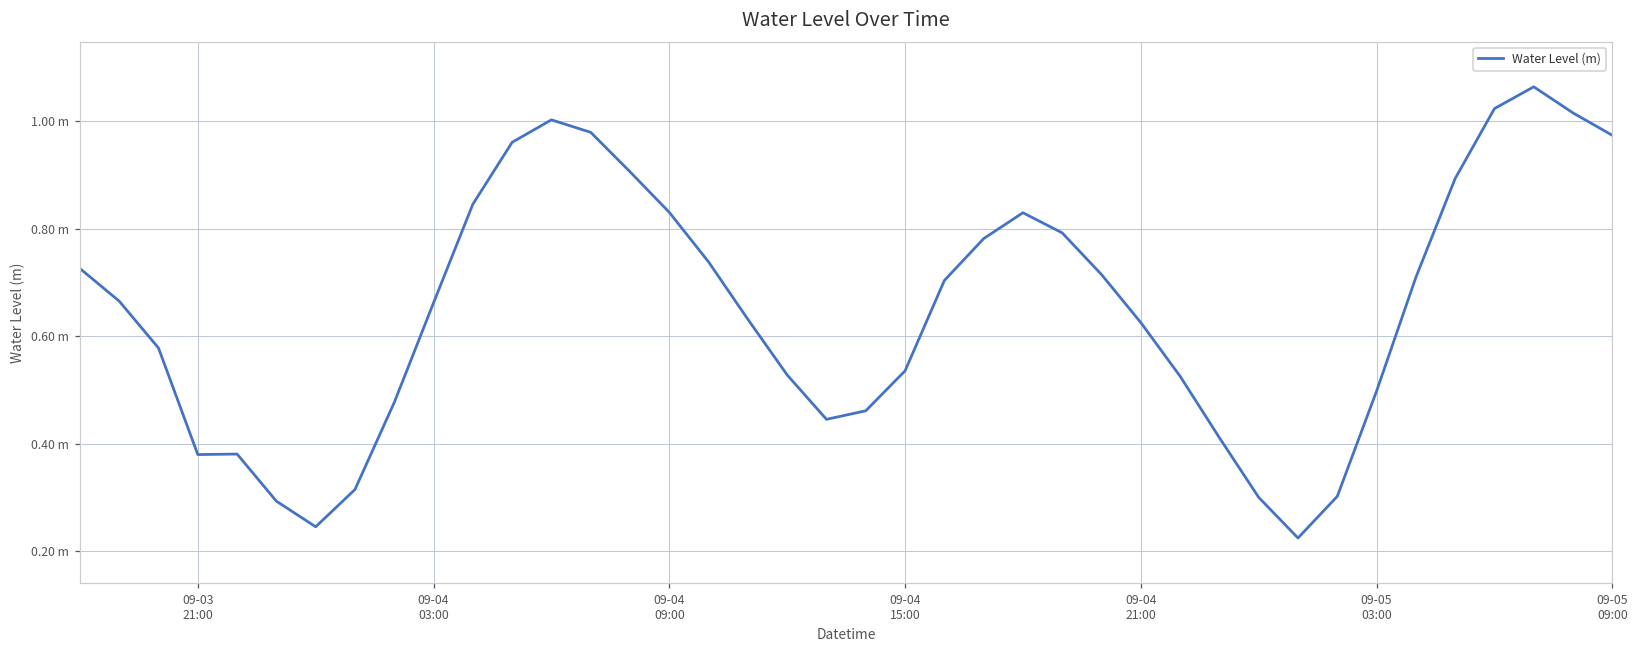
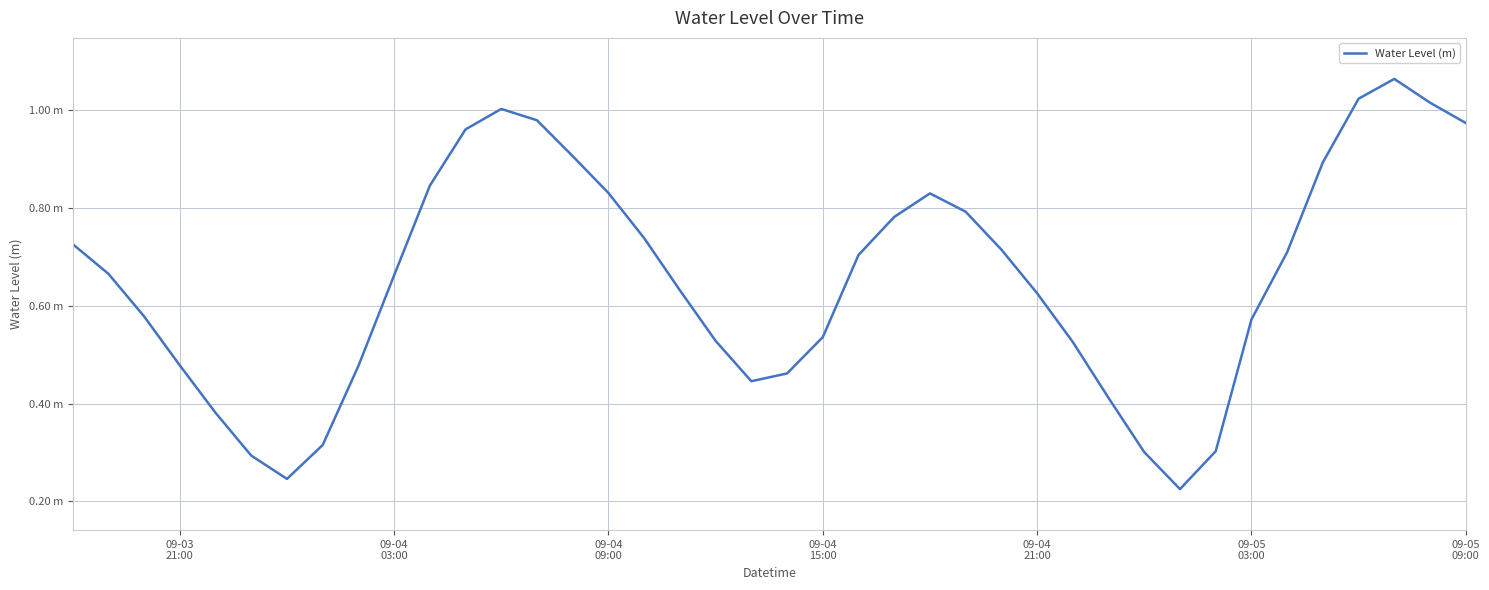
09-03 21:00: 0.38 m -> 0.48 m
09-05 03:00: 0.50 m -> 0.57 m
